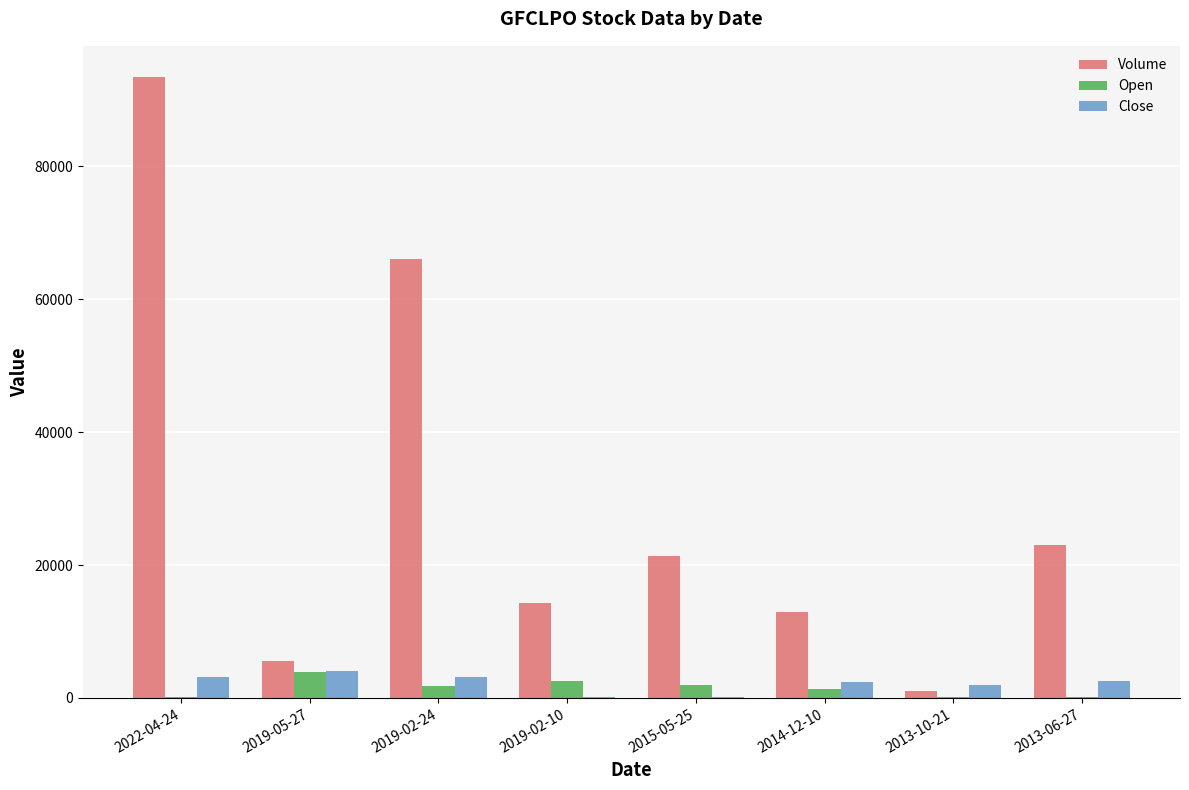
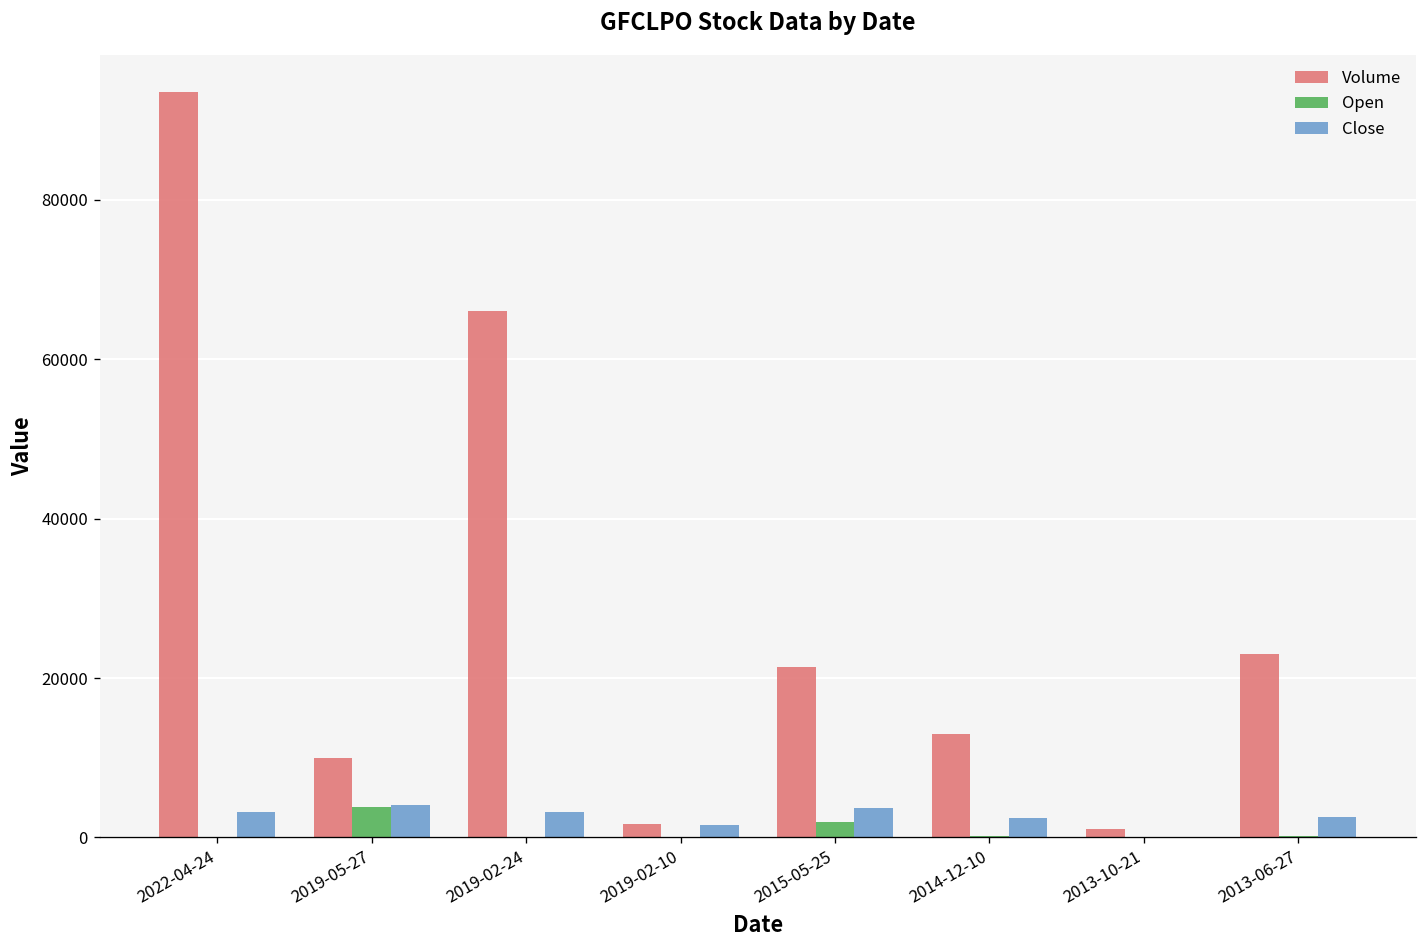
Volume, 2019-05-27: 6000 -> 10000
Open, 2019-02-24: 2000 -> 0
Volume, 2019-02-10: 14000 -> 2000
Open, 2019-02-10: 3000 -> 0
Close, 2019-02-10: 0 -> 2000
Close, 2015-05-25: 0 -> 4000
Open, 2014-12-10: 1000 -> 0
Close, 2013-10-21: 2000 -> 0
